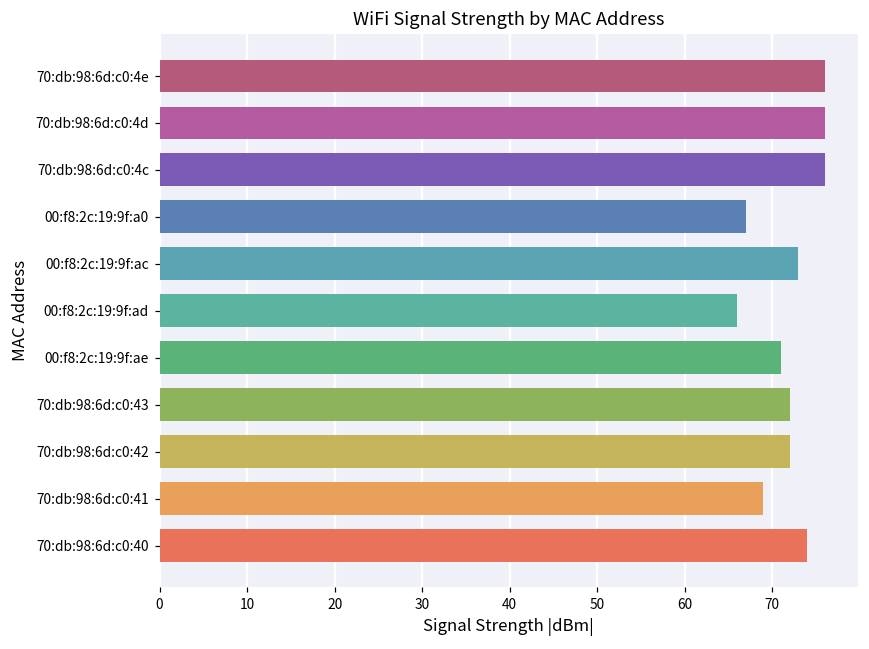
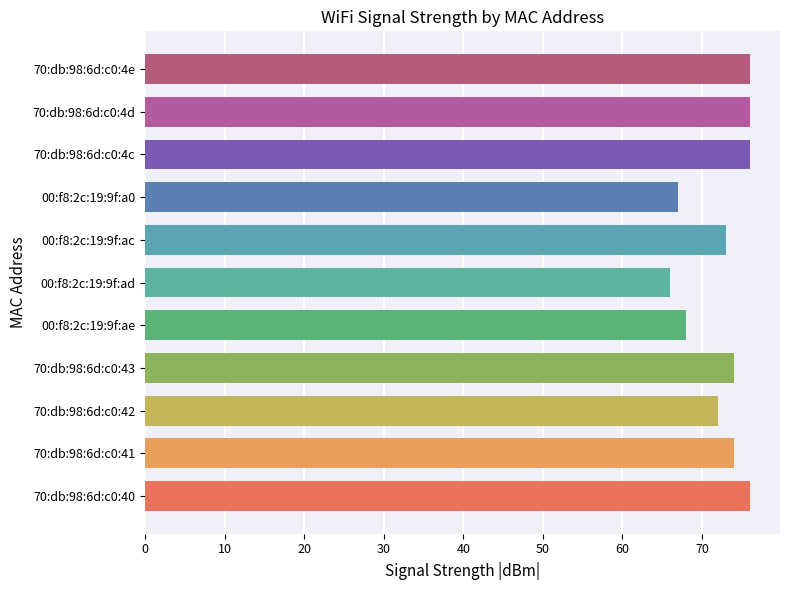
00:f8:2c:19:9f:ae: 71 -> 68
70:db:98:6d:c0:43: 72 -> 74
70:db:98:6d:c0:41: 69 -> 74
70:db:98:6d:c0:40: 74 -> 76
